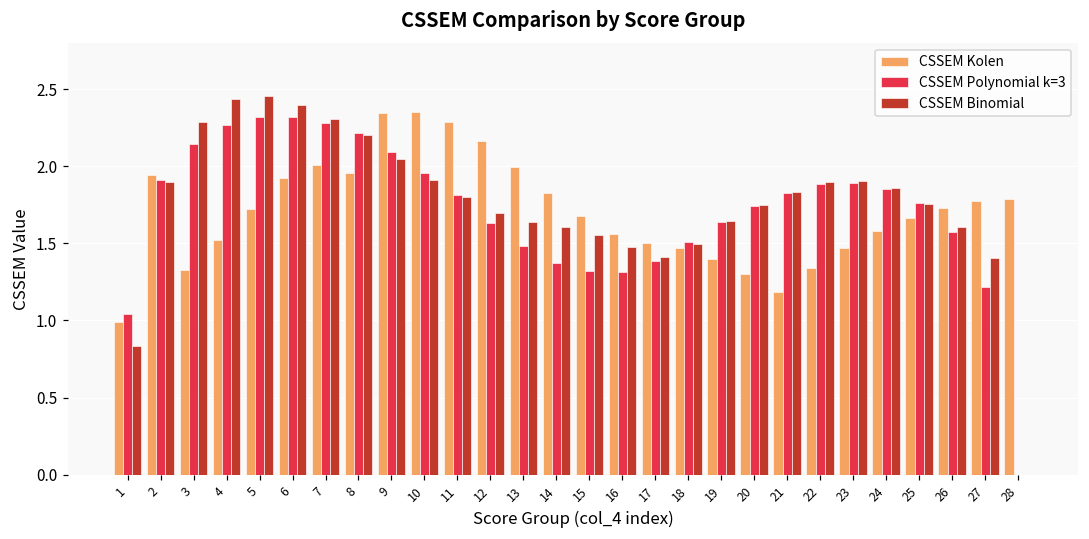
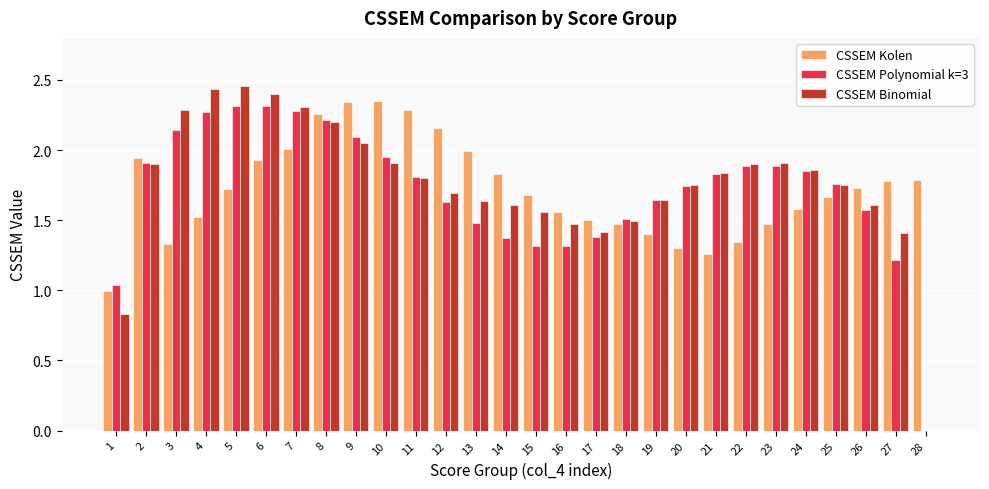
CSSEM Kolen, 8: 1.96 -> 2.26
CSSEM Kolen, 21: 1.18 -> 1.26
